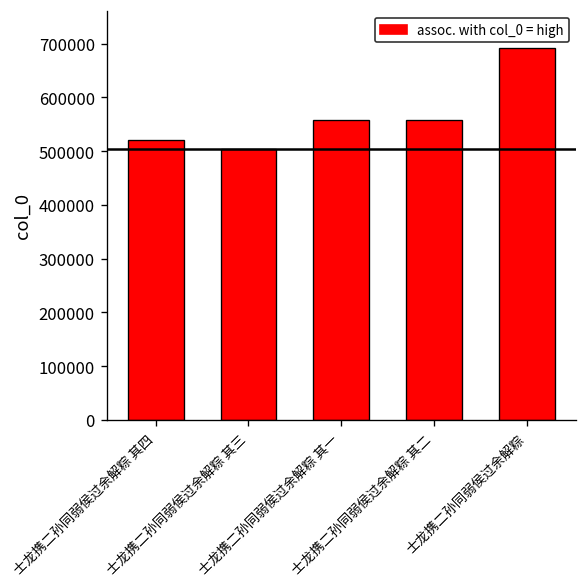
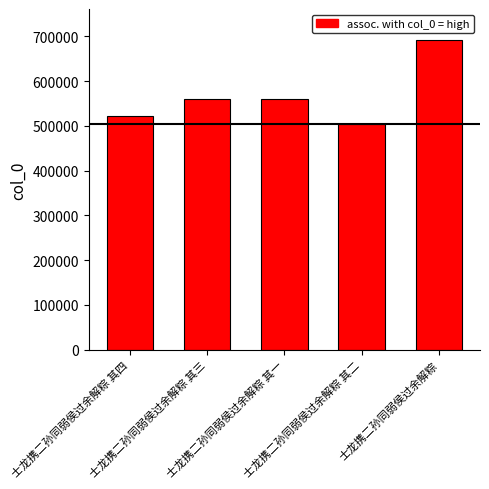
士龙携二孙同弱侯过余解粽 其三: 500000 -> 560000
士龙携二孙同弱侯过余解粽 其二: 560000 -> 500000
